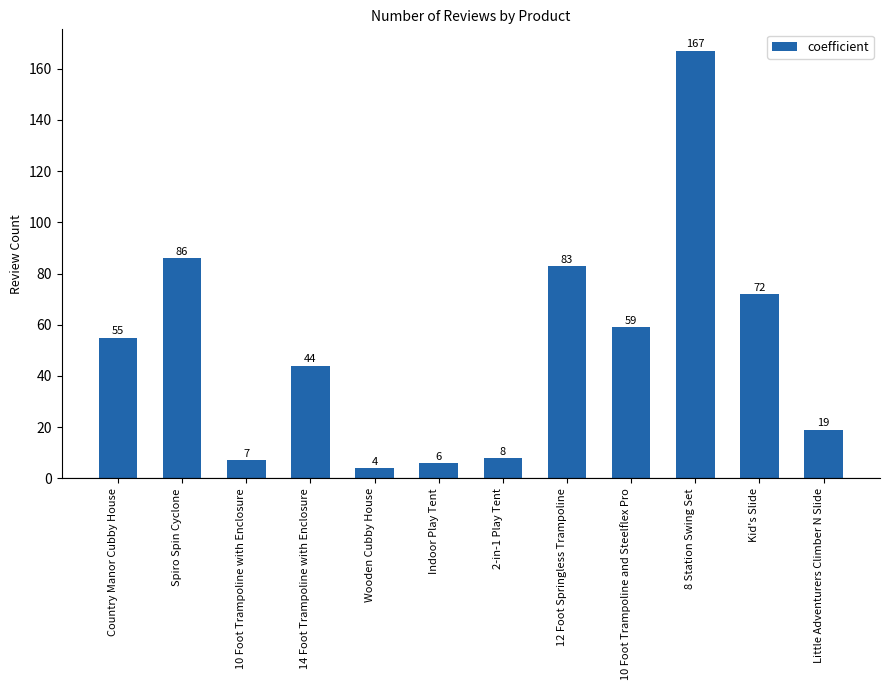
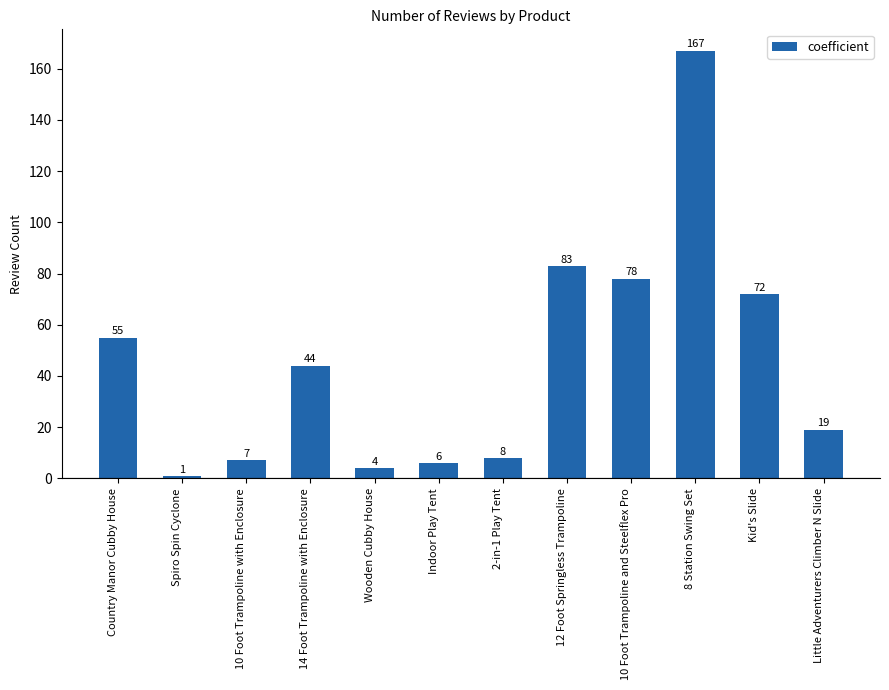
Spiro Spin Cyclone: 86 -> 1
10 Foot Trampoline and Steelflex Pro: 59 -> 78
